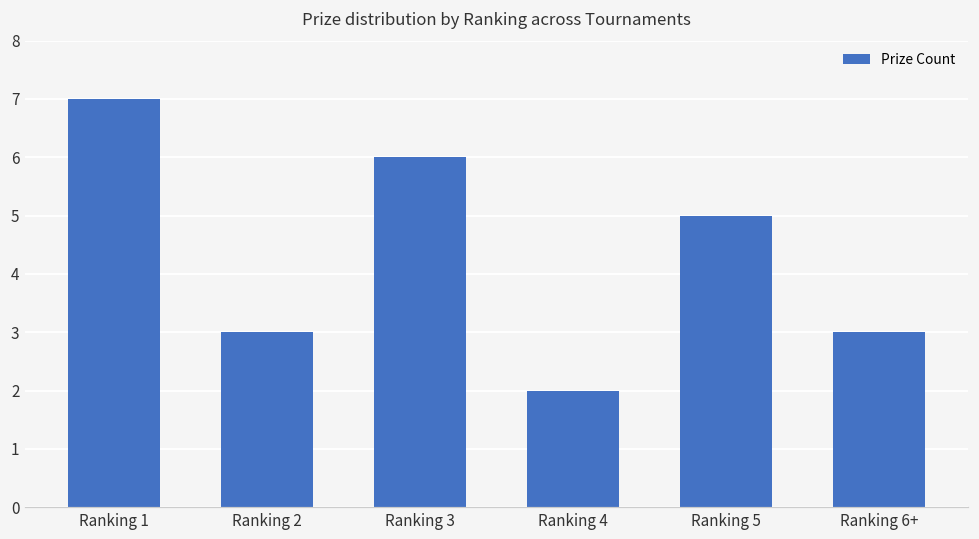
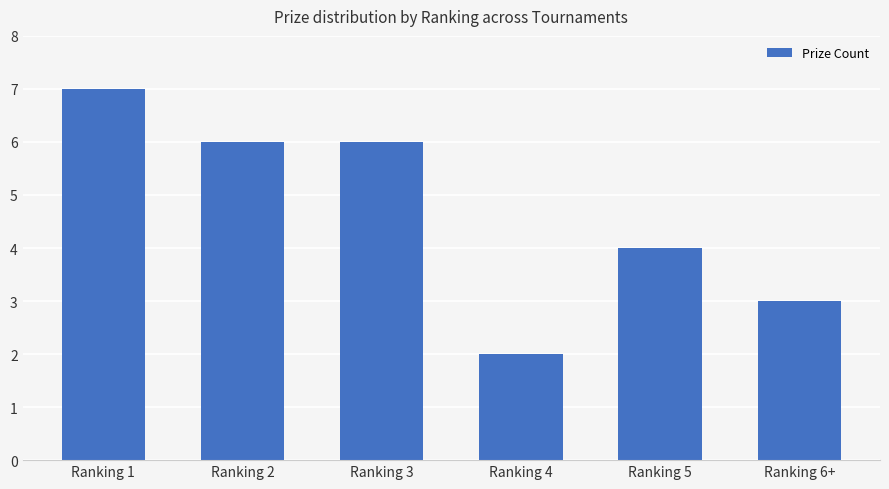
Ranking 2: 3 -> 6
Ranking 5: 5 -> 4
